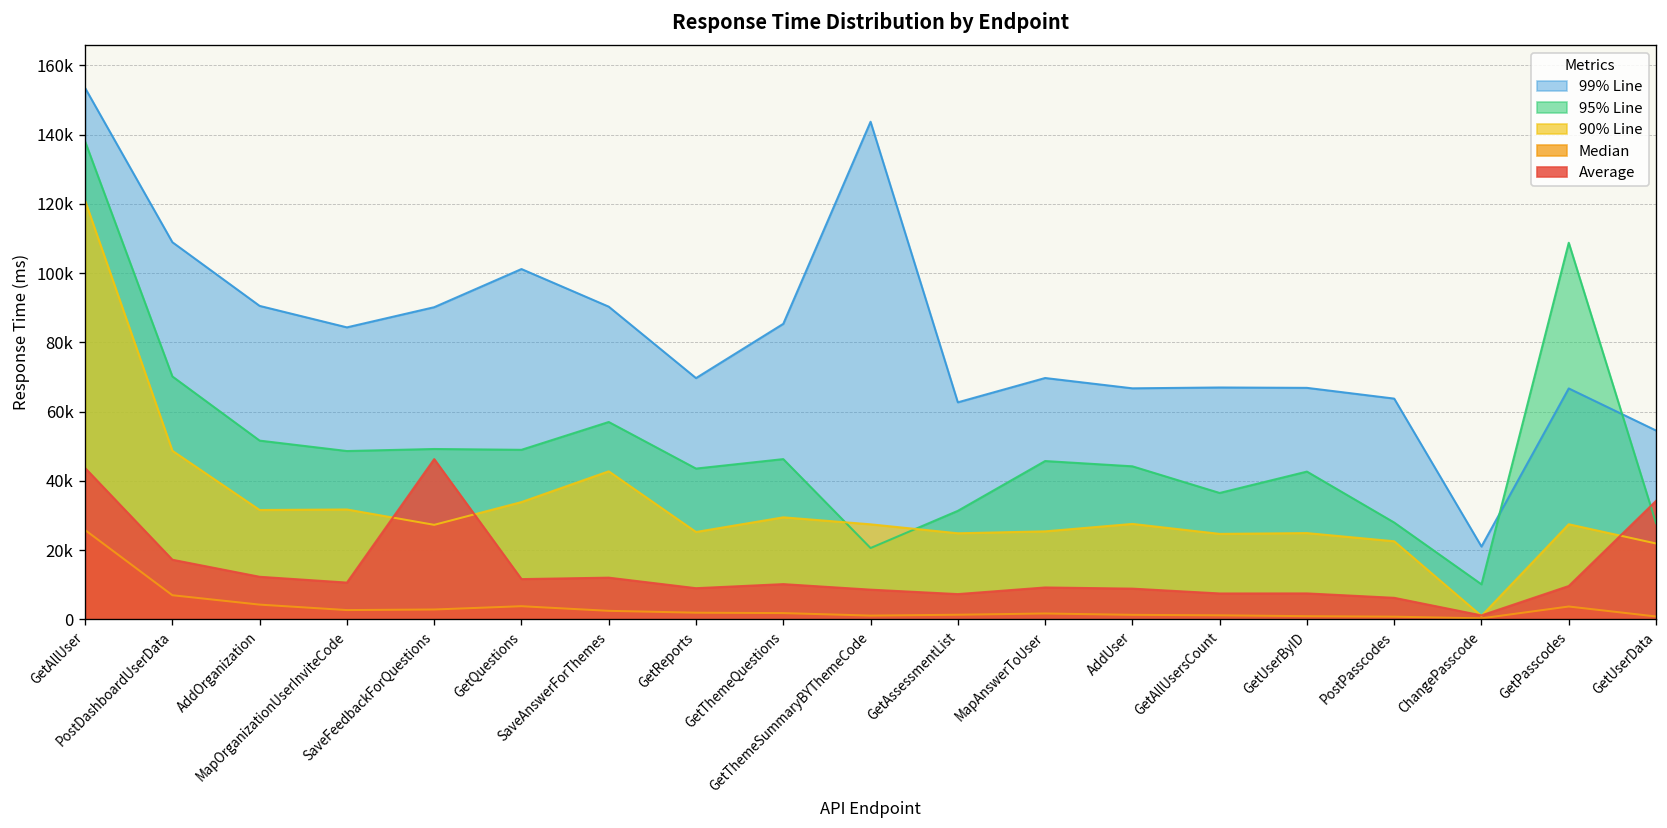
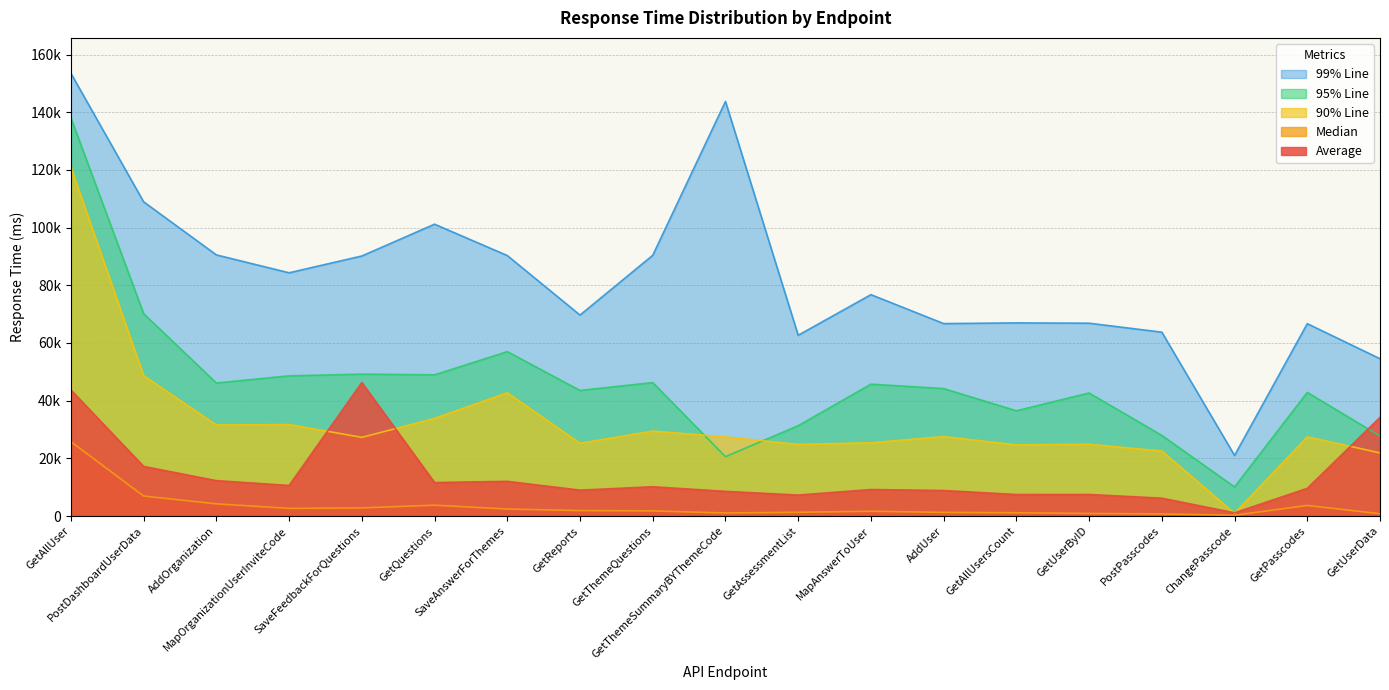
95% Line, AddOrganization: 52000 -> 46000
99% Line, GetThemeQuestions: 85000 -> 90000
99% Line, MapAnswerToUser: 70000 -> 77000
95% Line, GetPasscodes: 109000 -> 43000
